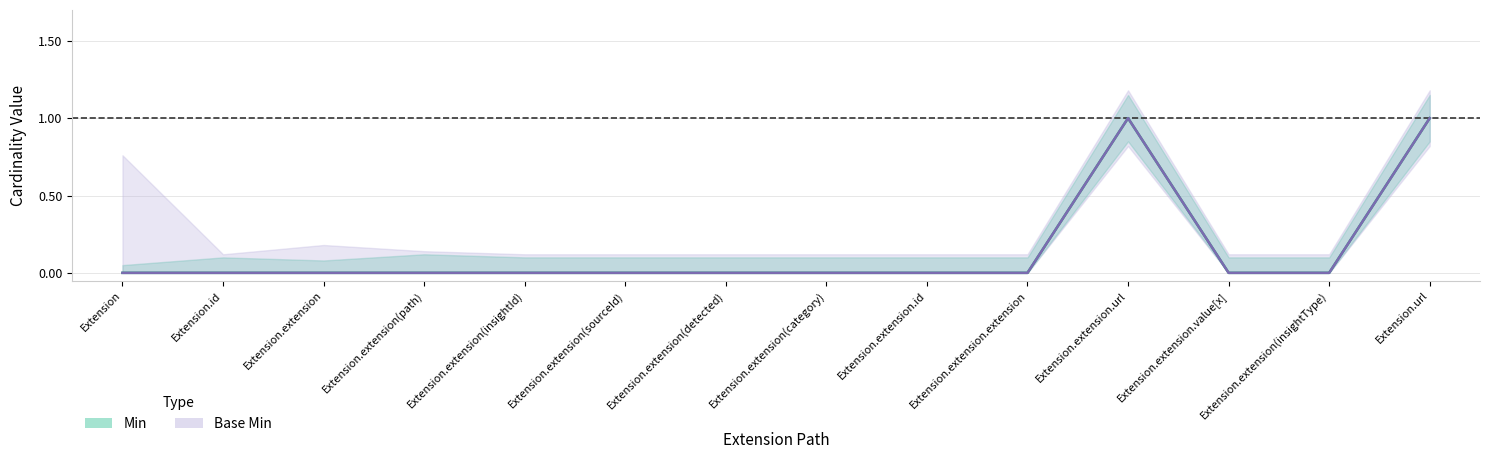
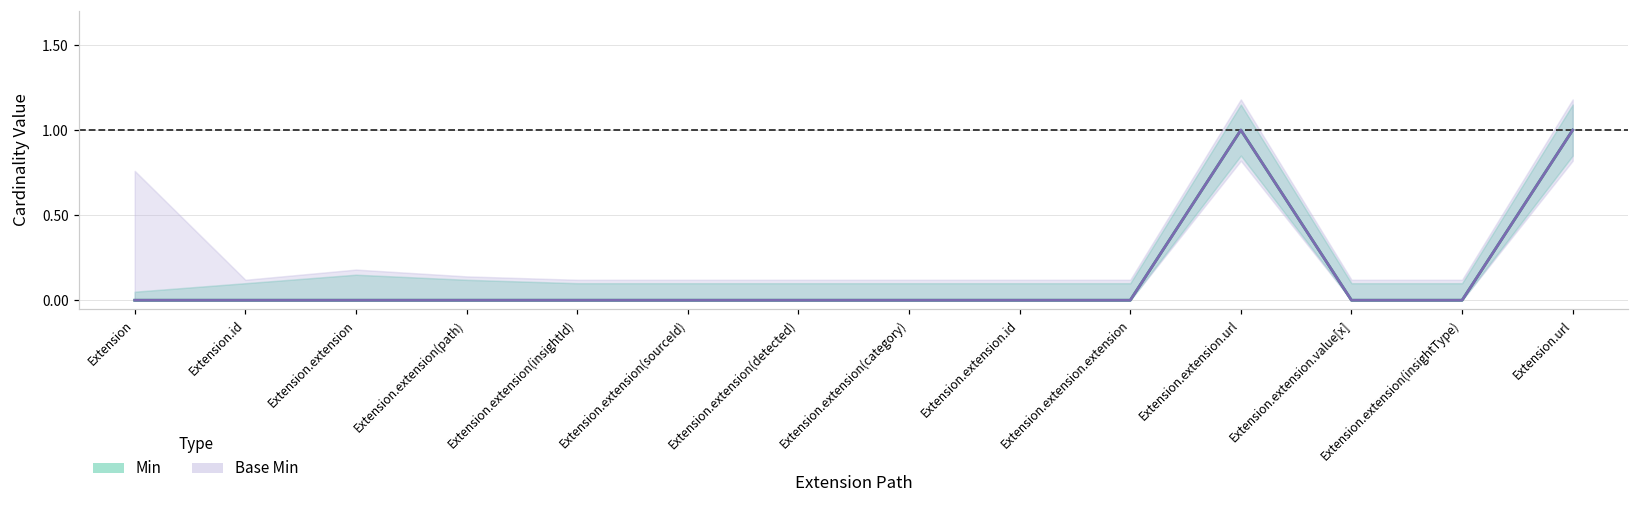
Min, Extension.extension: 0.08 -> 0.15
